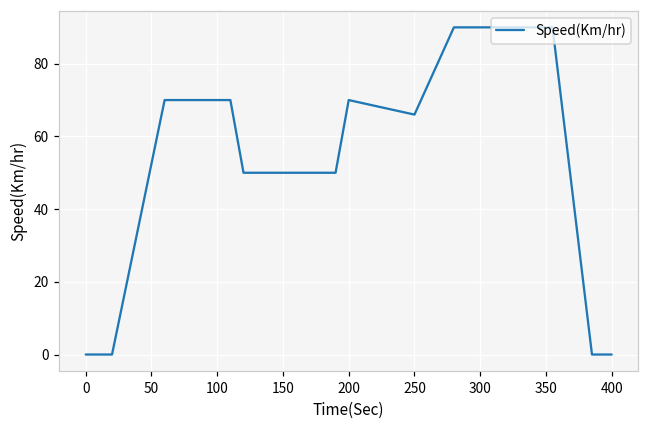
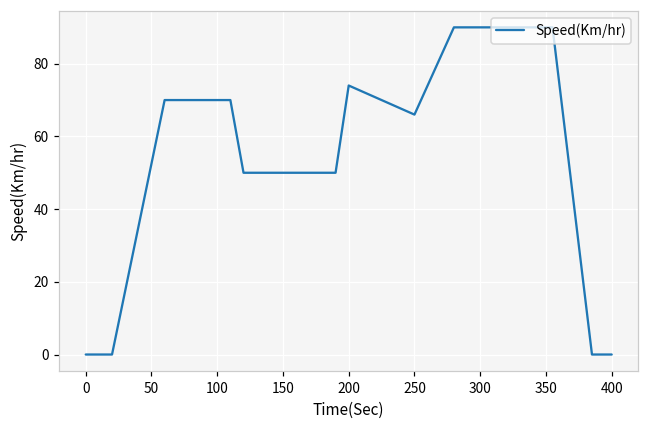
200: 70 -> 74
